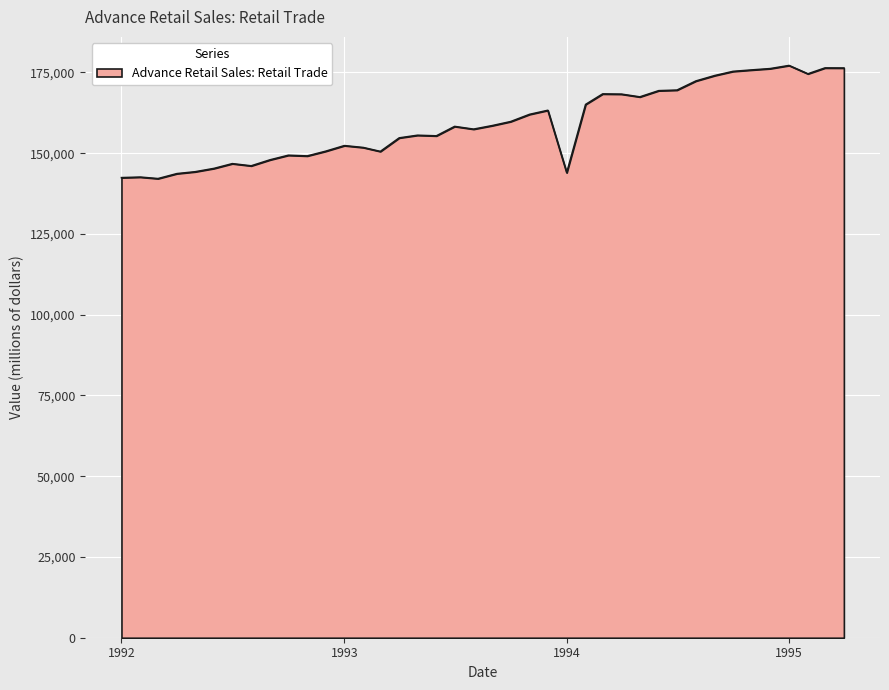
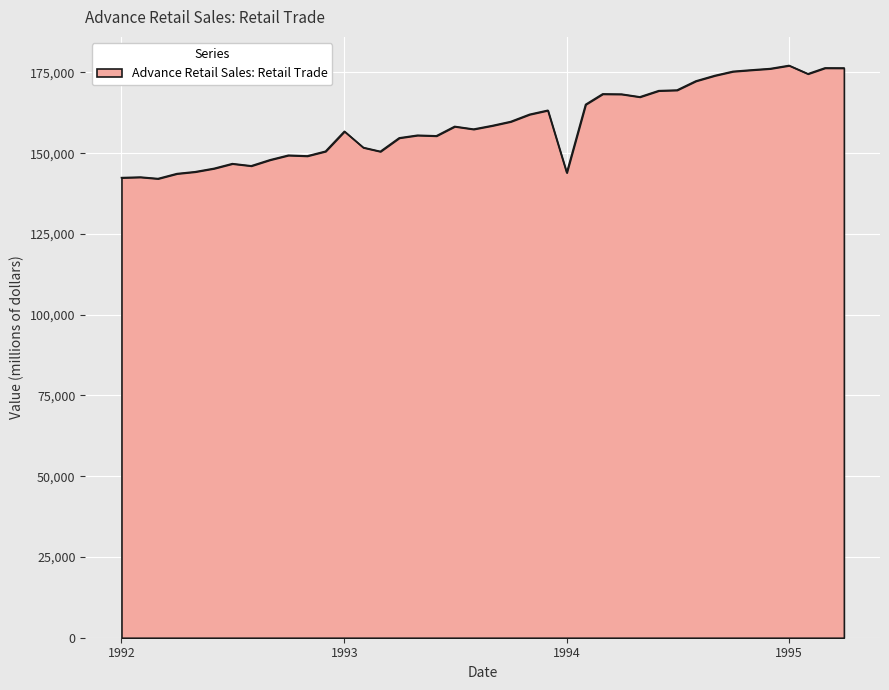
1993: 152,000 -> 157,000
